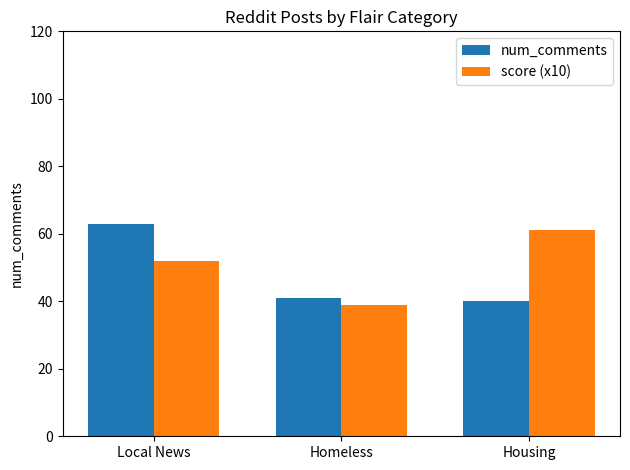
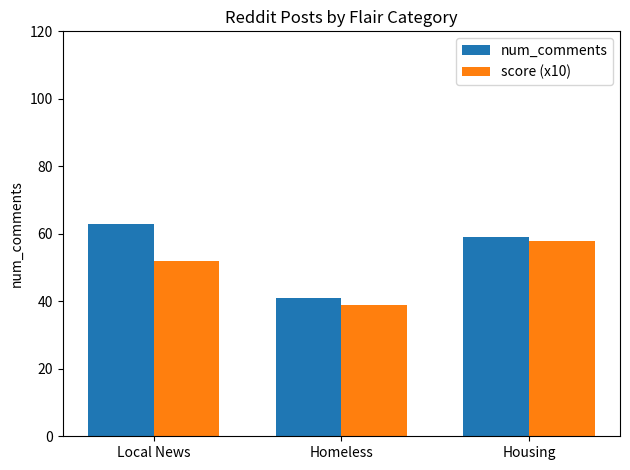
num_comments, Housing: 40 -> 59
score (x10), Housing: 61 -> 58
